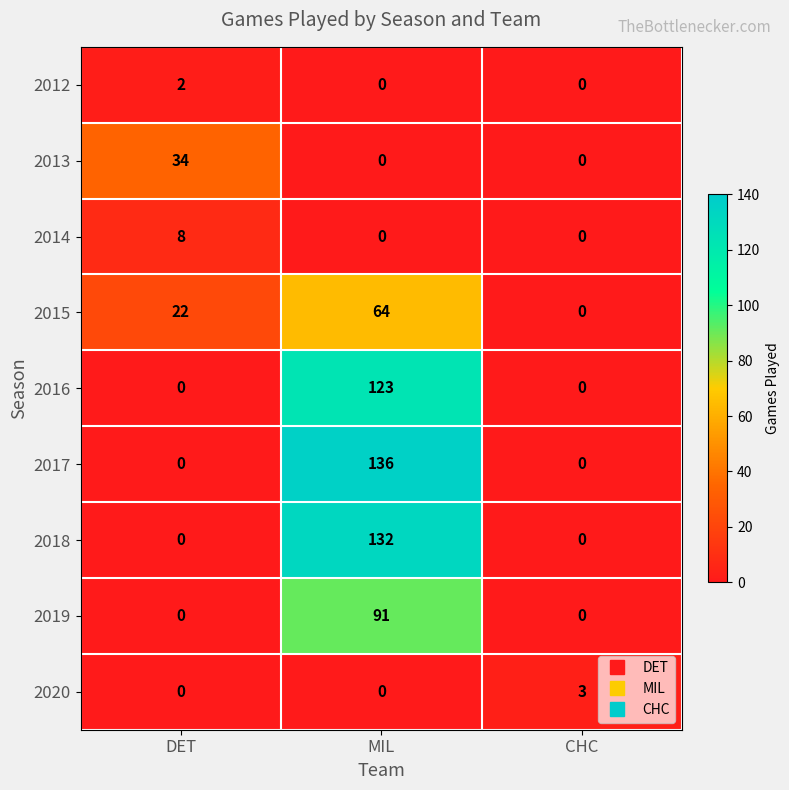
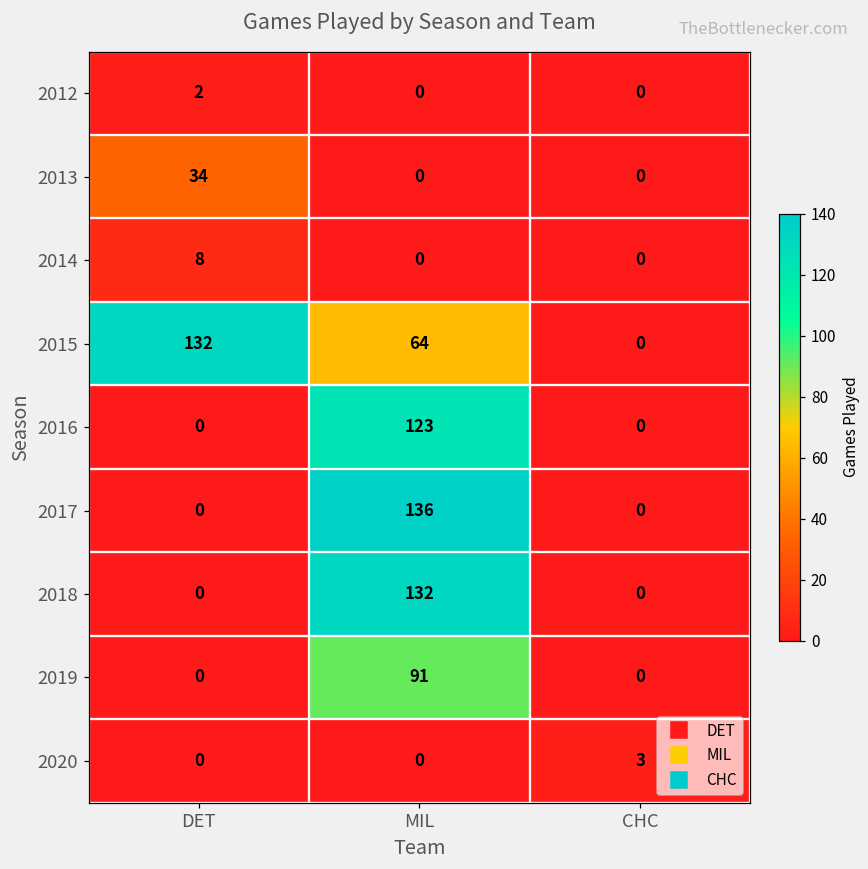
2015, DET: 22 -> 132
